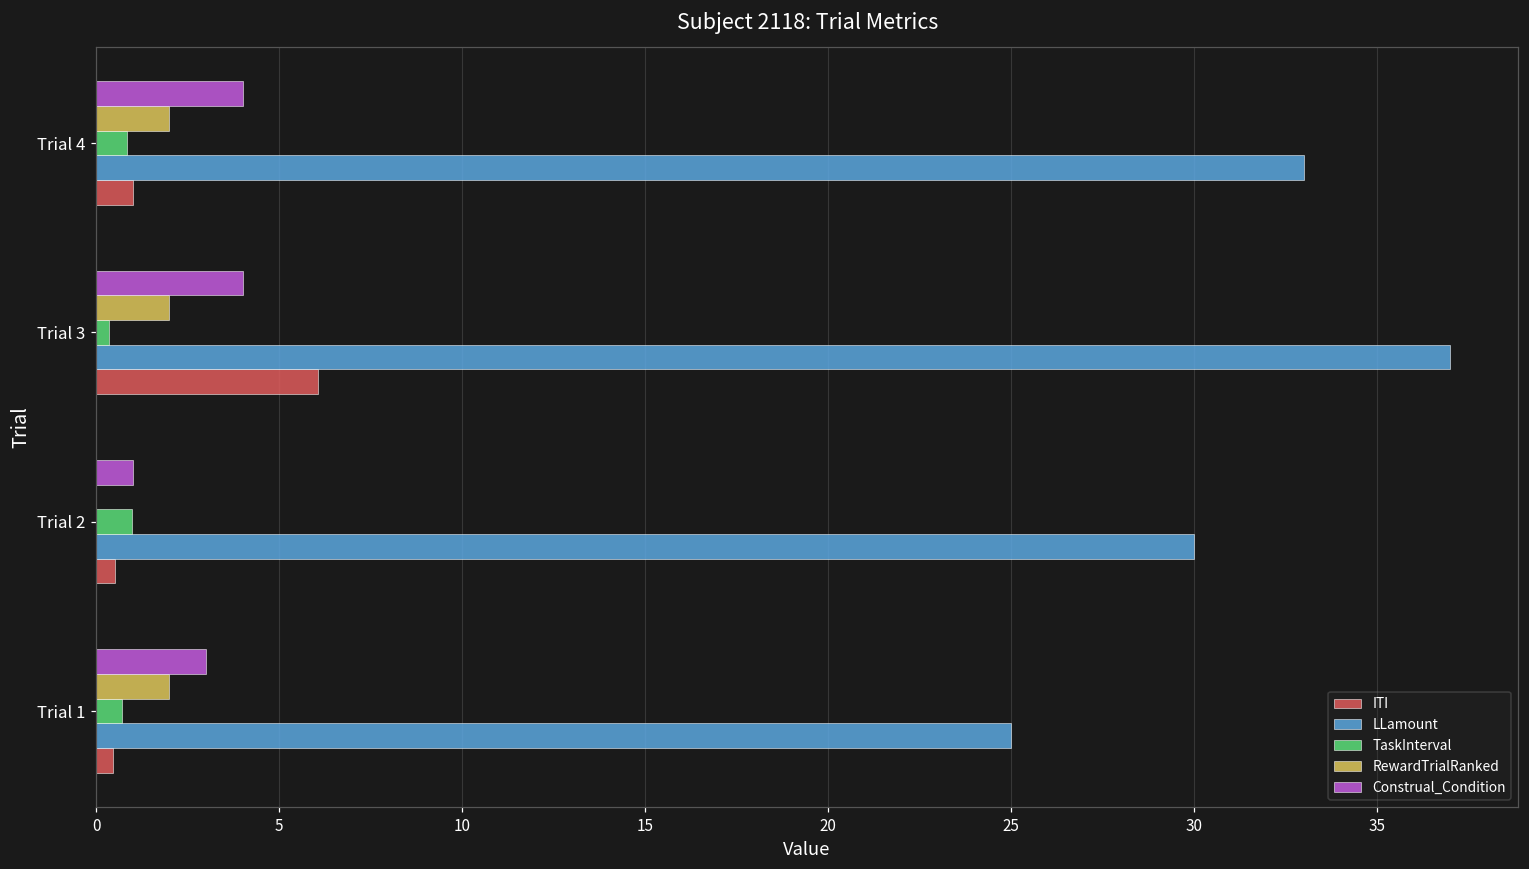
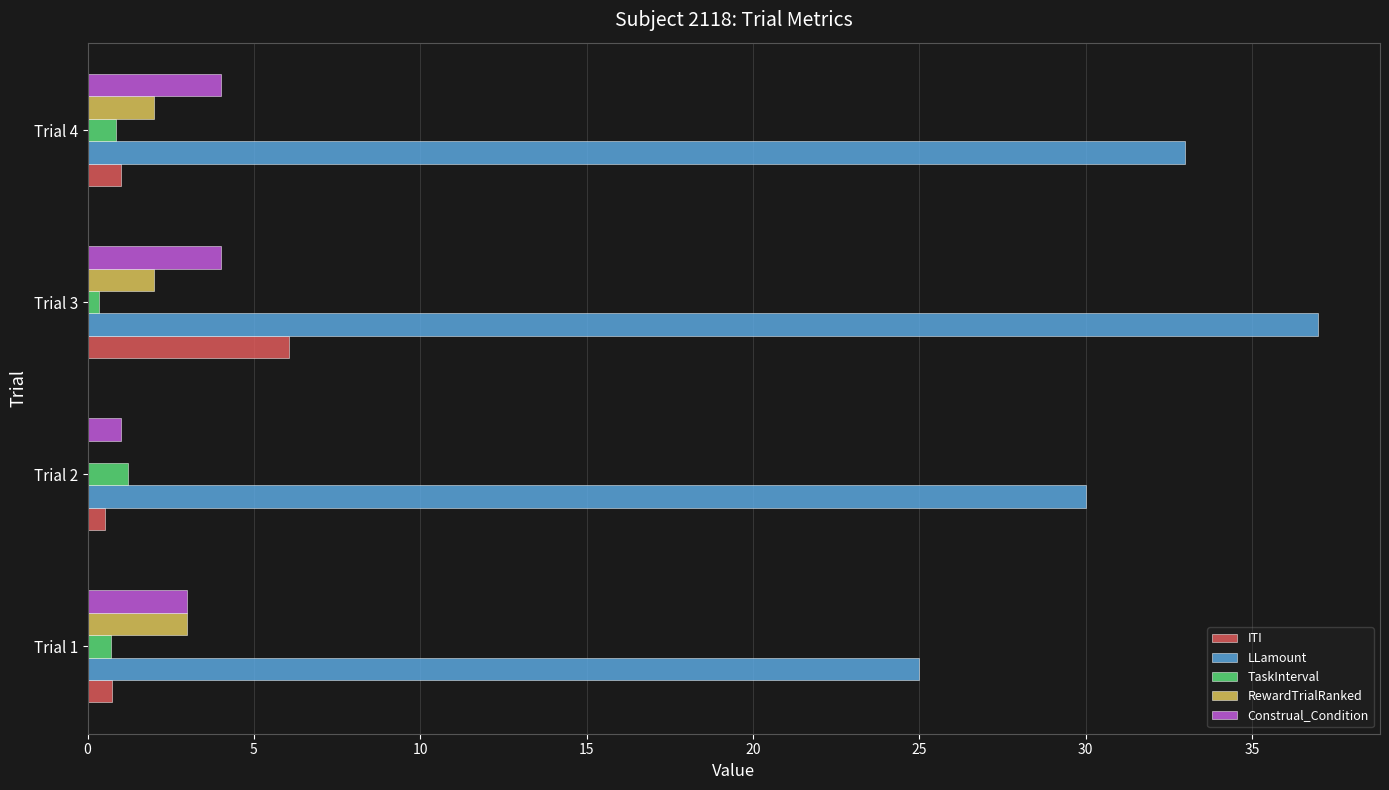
TaskInterval, Trial 2: 1.0 -> 1.2
RewardTrialRanked, Trial 1: 2 -> 3
ITI, Trial 1: 0.5 -> 0.7
